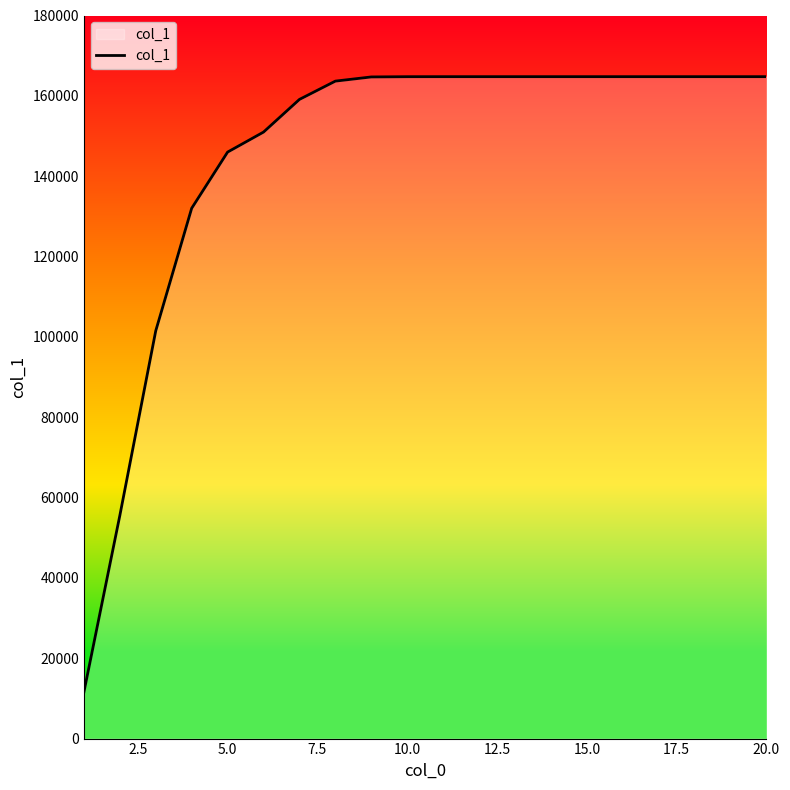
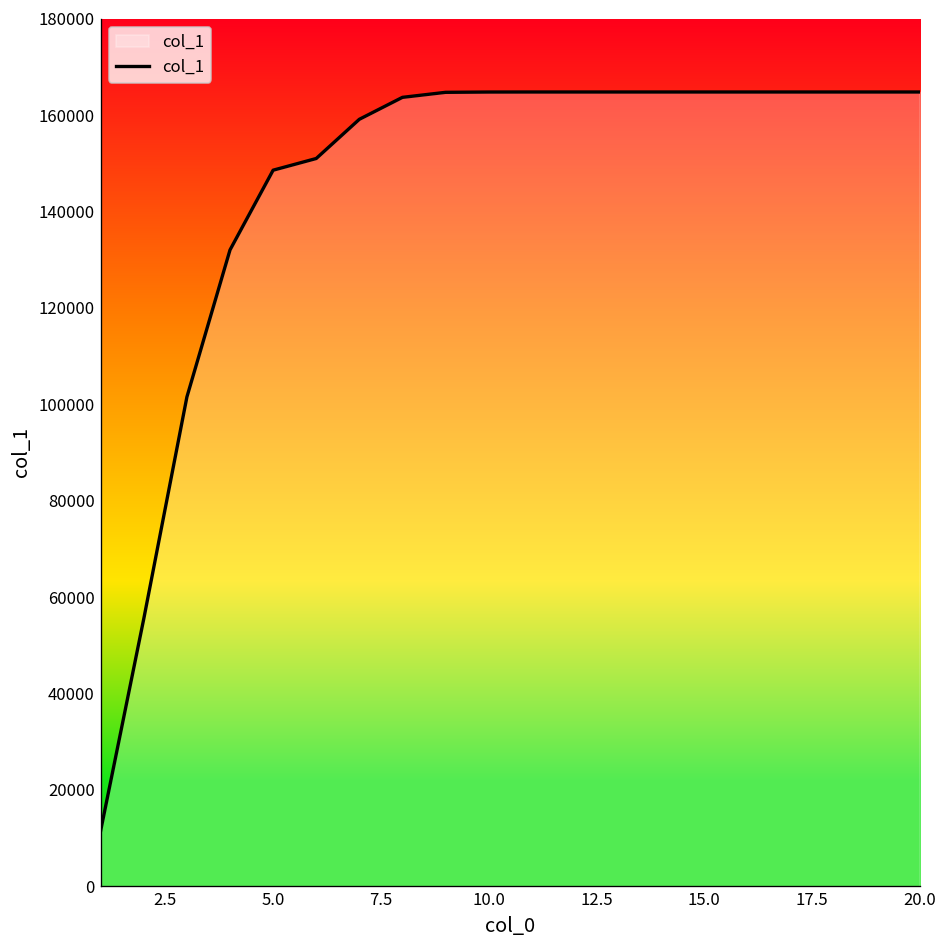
5.0: 146000 -> 149000
